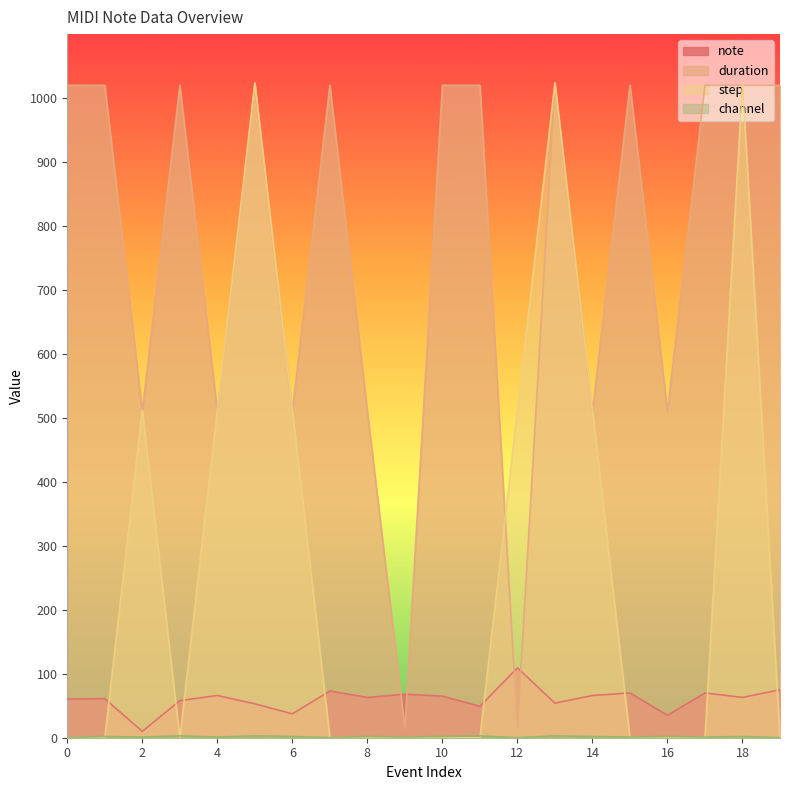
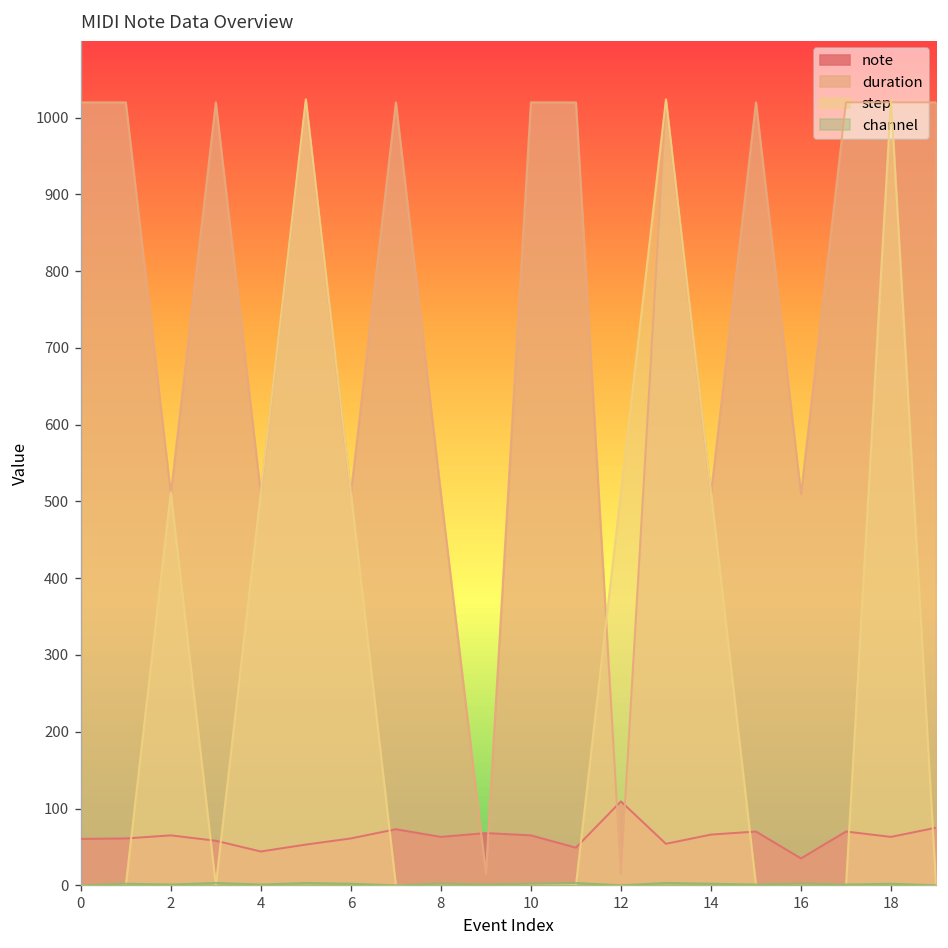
note, 2: 10 -> 70
note, 4: 70 -> 40
note, 6: 40 -> 60
